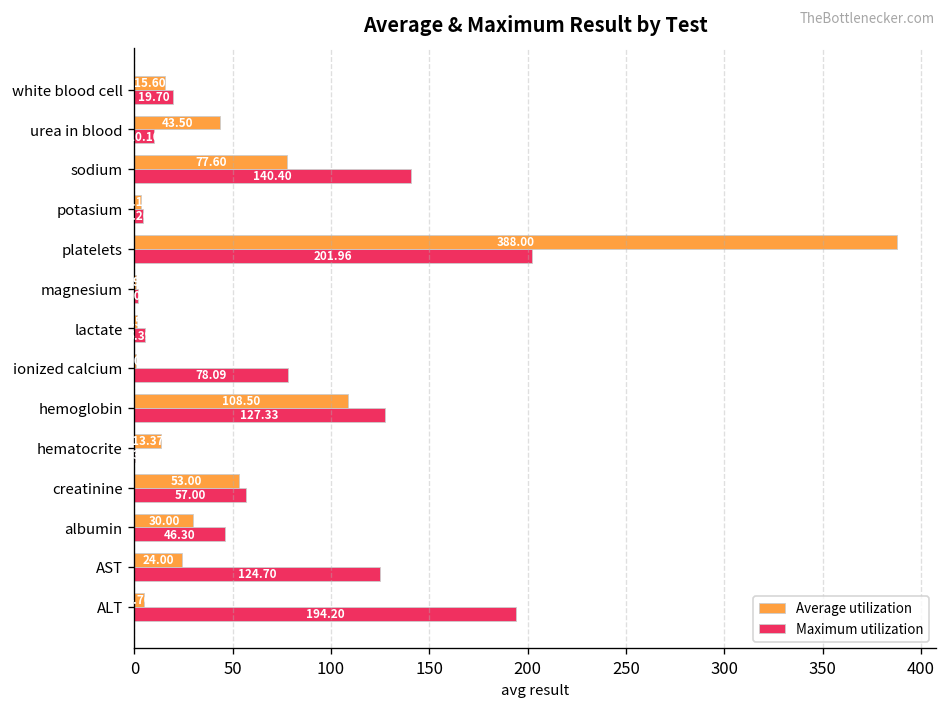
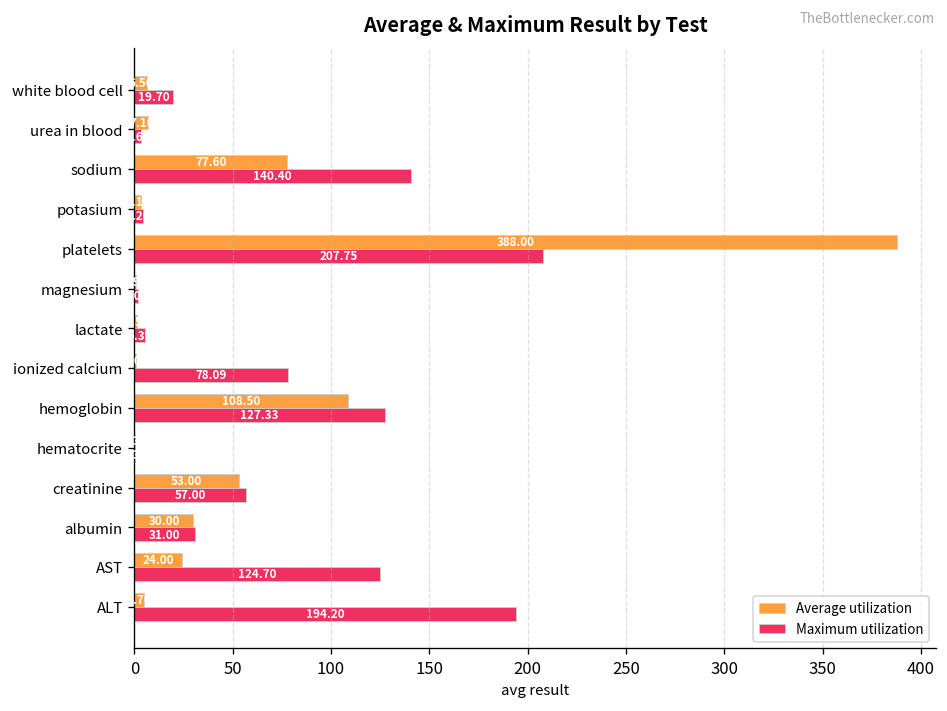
Average utilization, white blood cell: 16 -> 7
Average utilization, urea in blood: 43.50 -> 7.10
Maximum utilization, urea in blood: 10 -> 4
Maximum utilization, platelets: 201.96 -> 207.75
Average utilization, hematocrite: 13 -> 0
Maximum utilization, albumin: 46.30 -> 31.00
